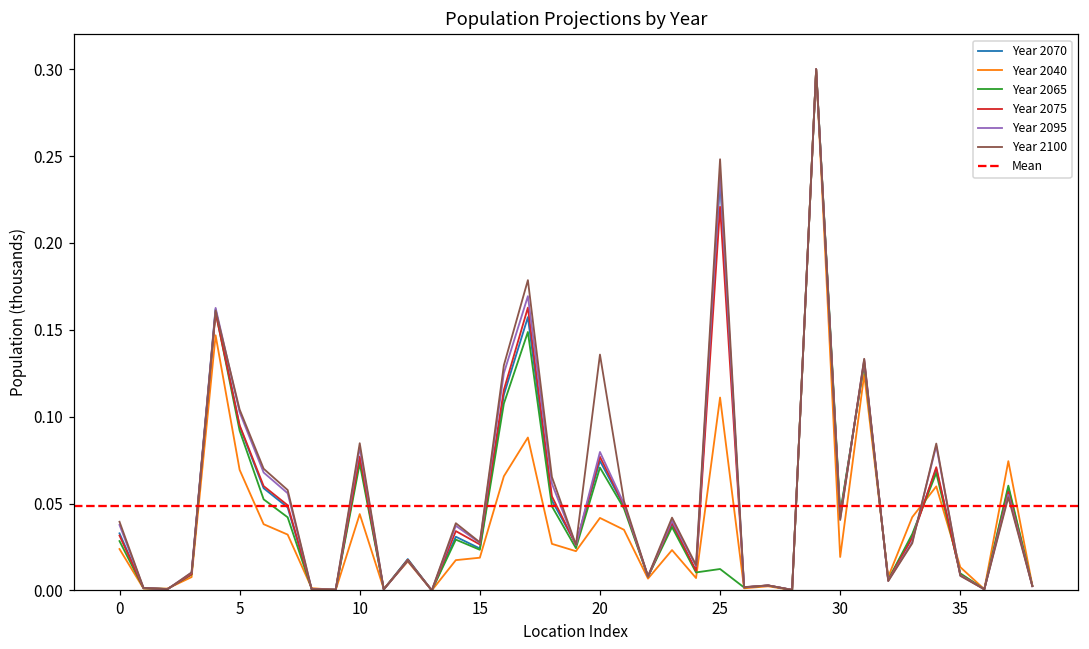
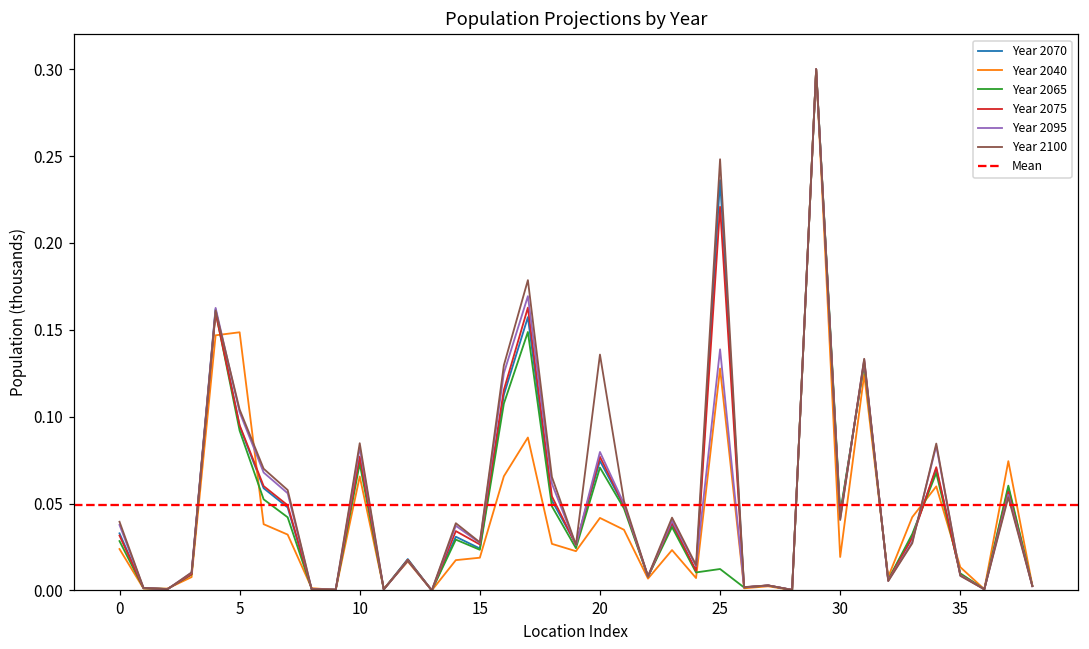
Year 2040, 5: 0.069 -> 0.149
Year 2040, 10: 0.044 -> 0.066
Year 2040, 25: 0.111 -> 0.128
Year 2095, 25: 0.239 -> 0.139
